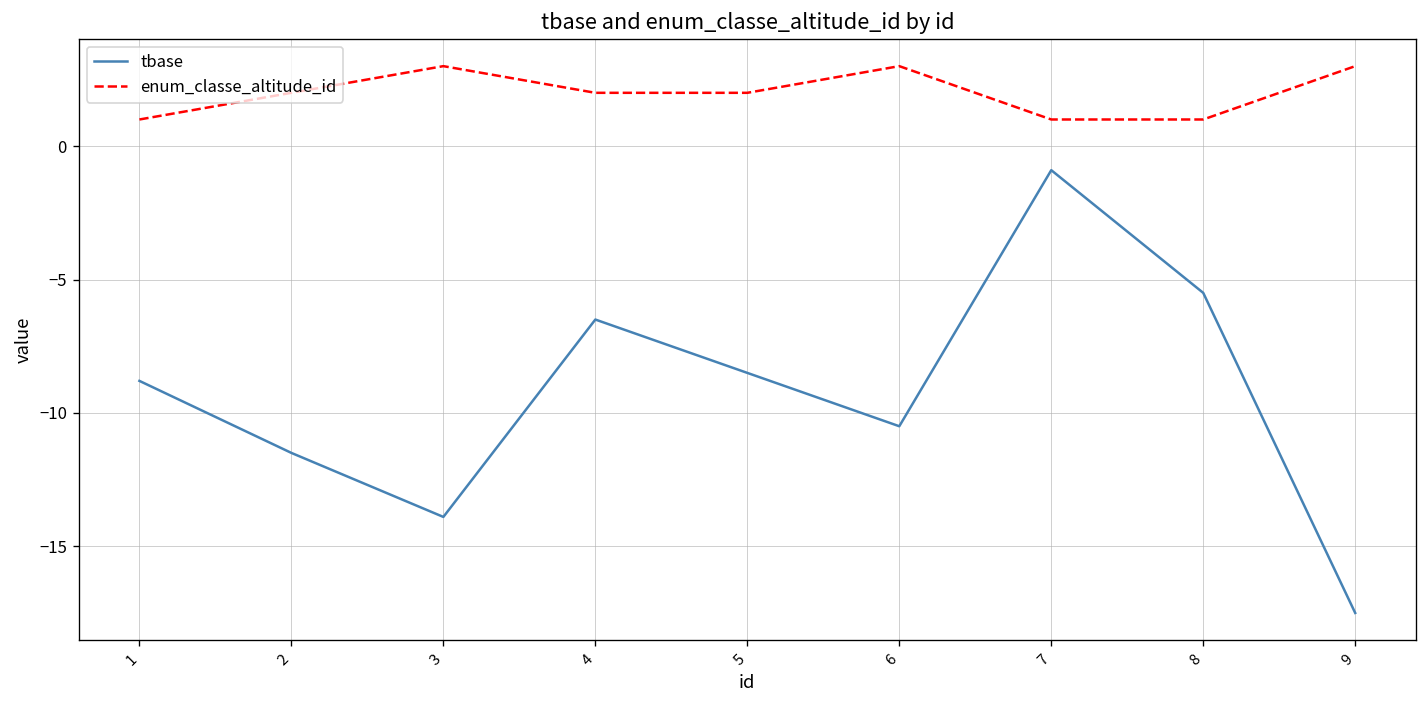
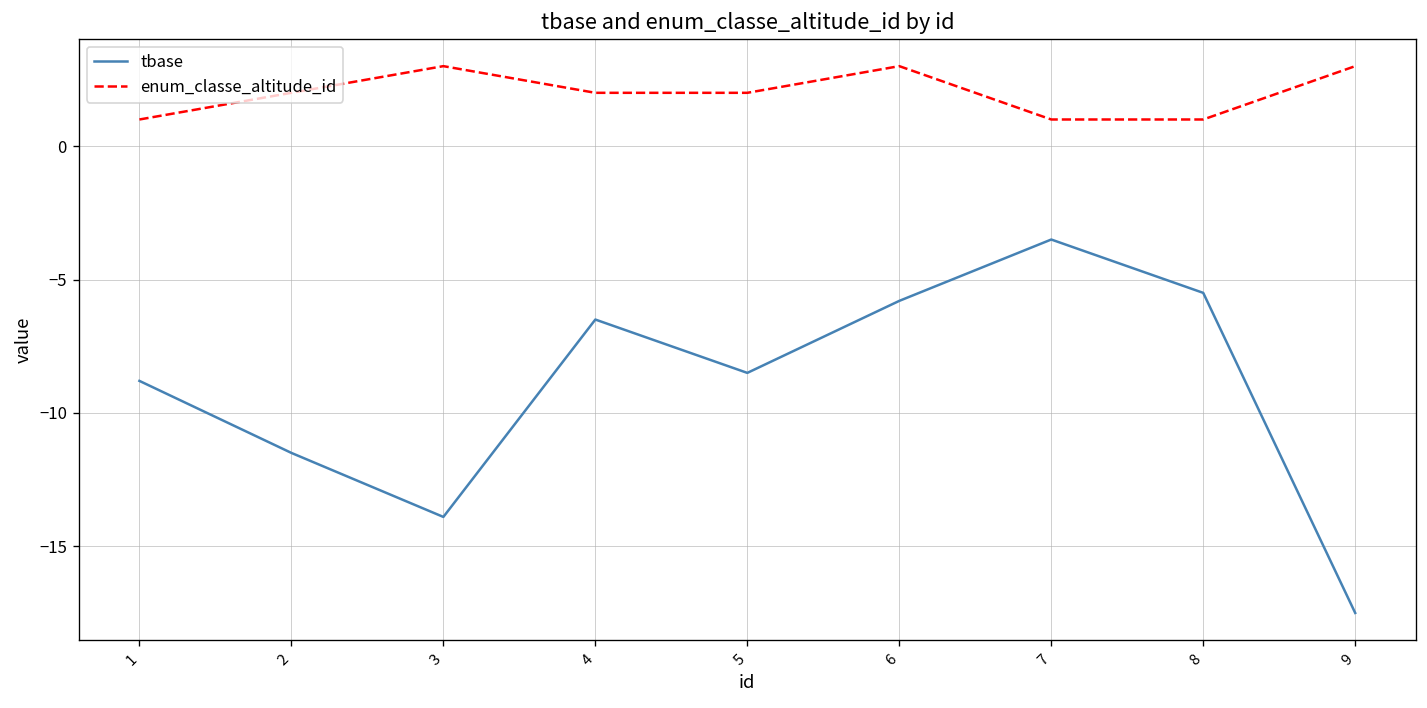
tbase, 6: -10.5 -> -5.8
tbase, 7: -0.9 -> -3.5
